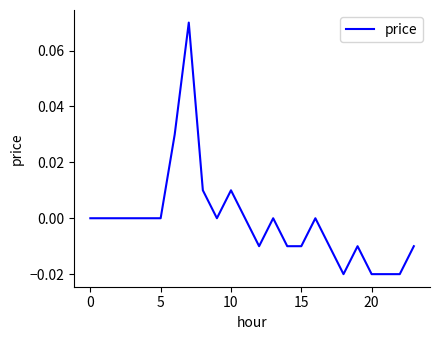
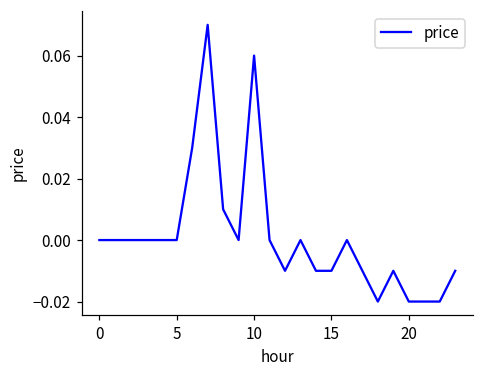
10: 0.01 -> 0.06
